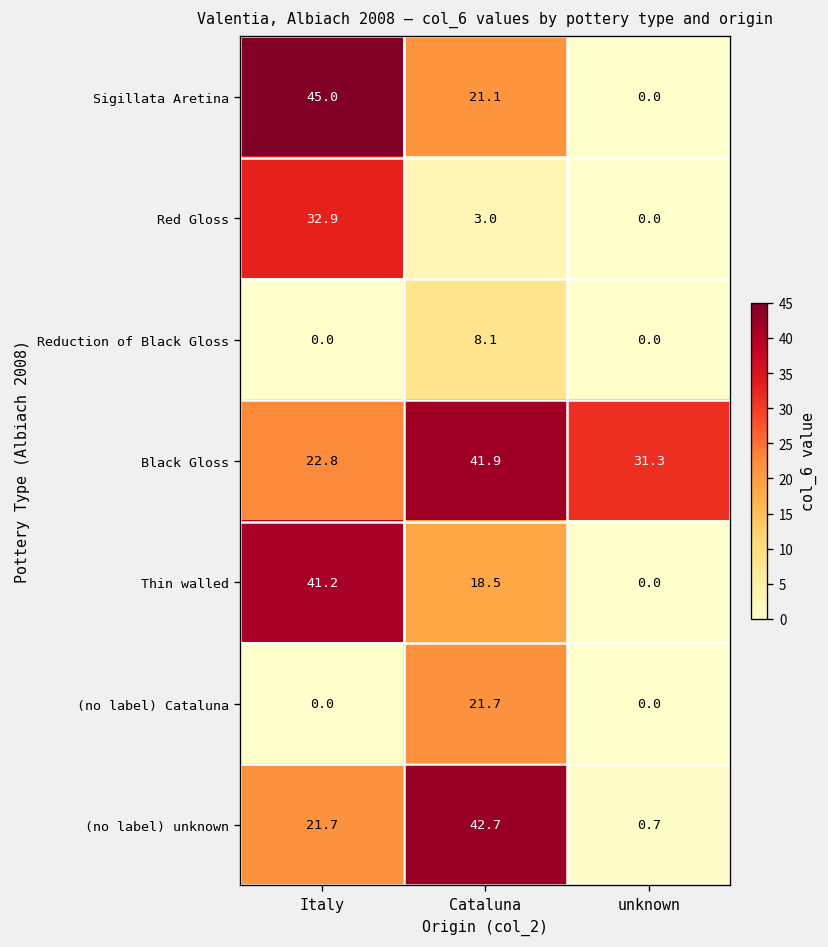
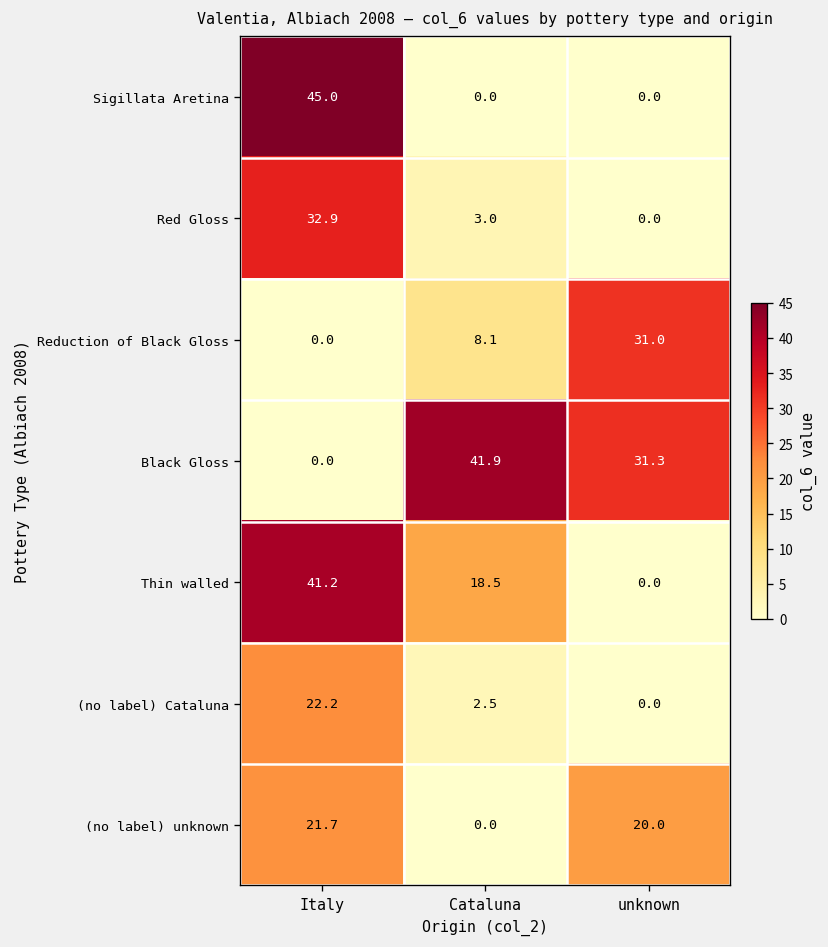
Sigillata Aretina, Cataluna: 21.1 -> 0.0
Reduction of Black Gloss, unknown: 0.0 -> 31.0
Black Gloss, Italy: 22.8 -> 0.0
(no label) Cataluna, Italy: 0.0 -> 22.2
(no label) Cataluna, Cataluna: 21.7 -> 2.5
(no label) unknown, Cataluna: 42.7 -> 0.0
(no label) unknown, unknown: 0.7 -> 20.0
